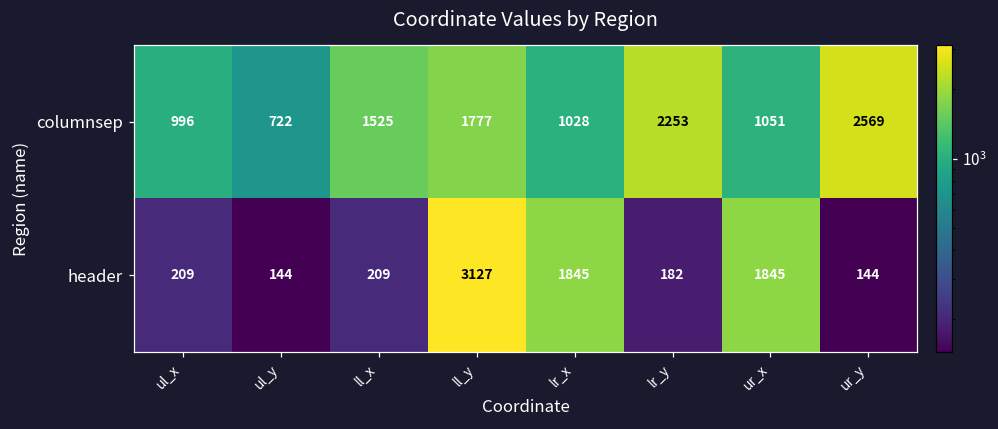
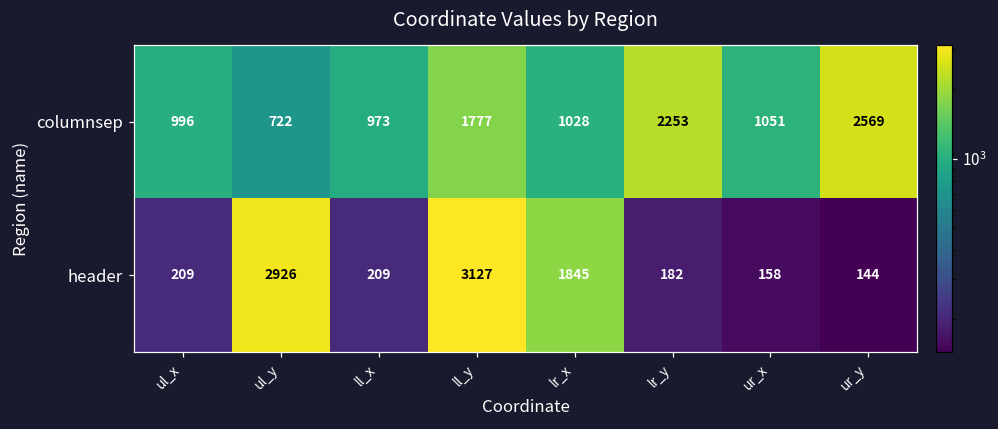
columnsep, ll_x: 1525 -> 973
header, ul_y: 144 -> 2926
header, ur_x: 1845 -> 158
